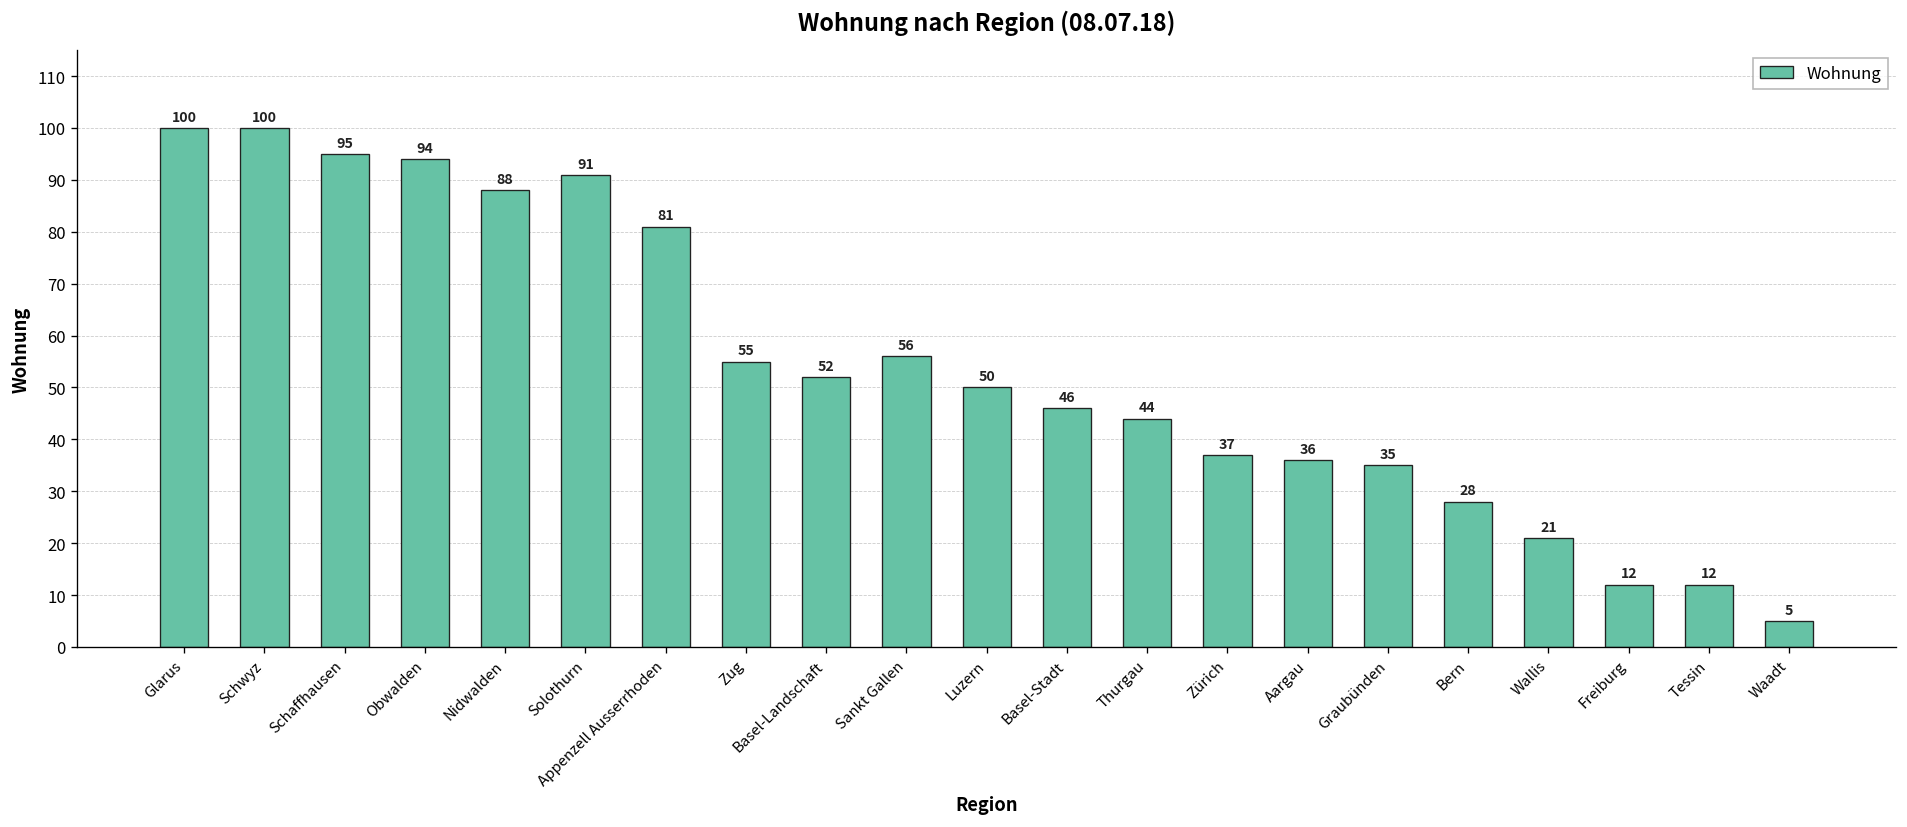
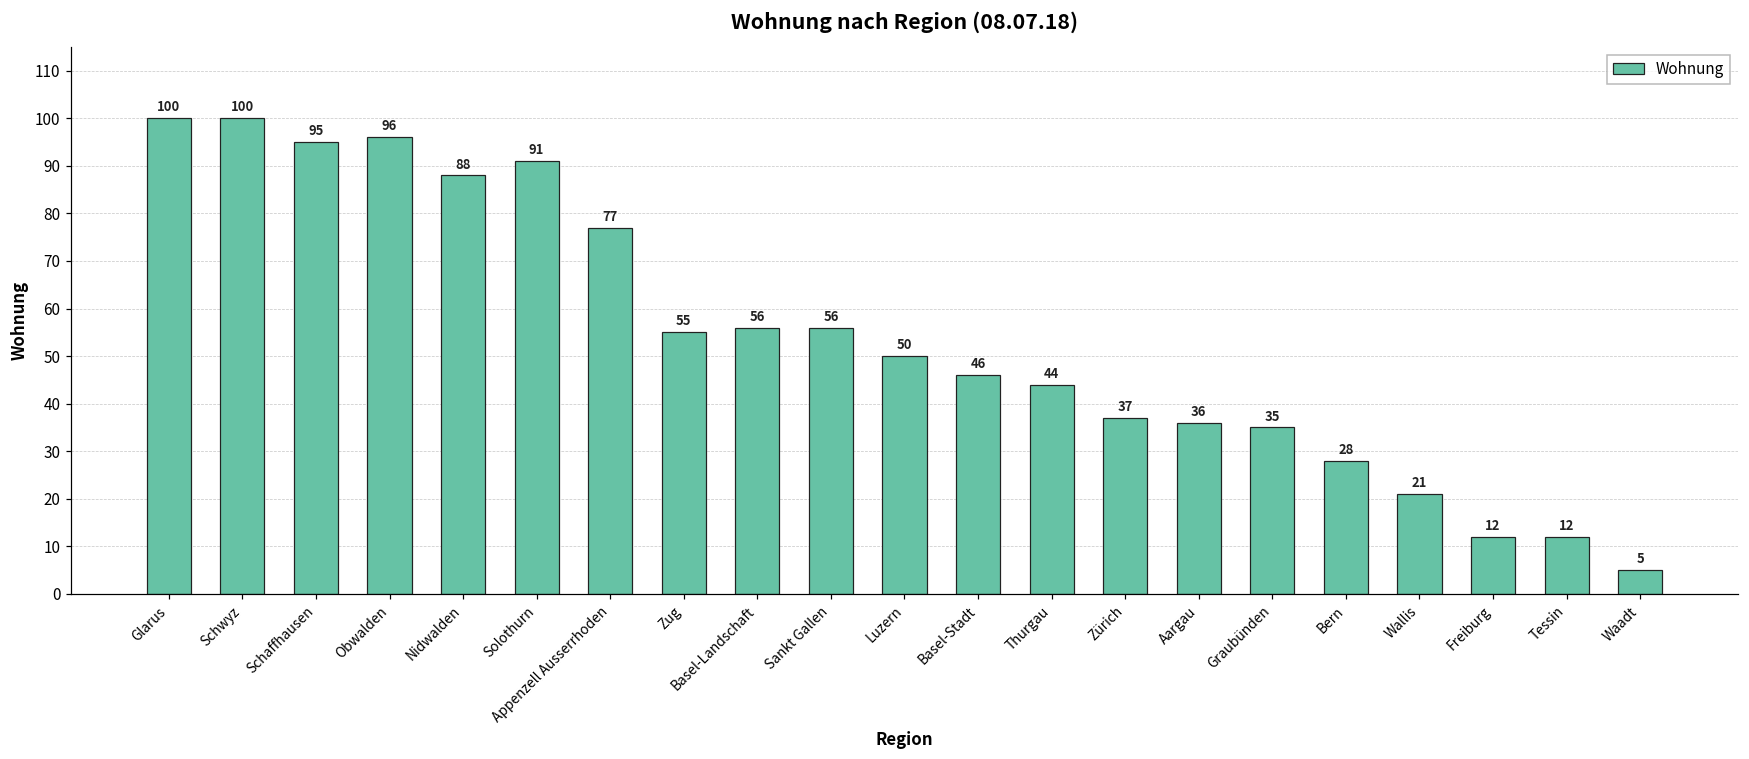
Obwalden: 94 -> 96
Appenzell Ausserrhoden: 81 -> 77
Basel-Landschaft: 52 -> 56
